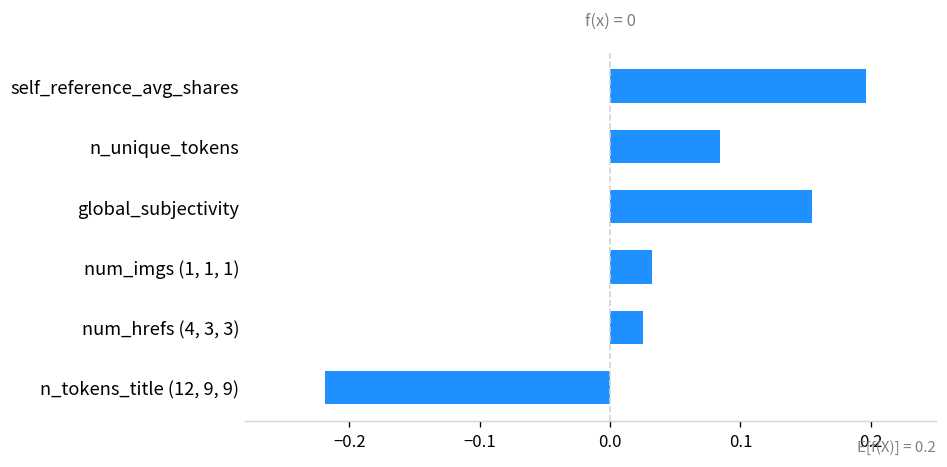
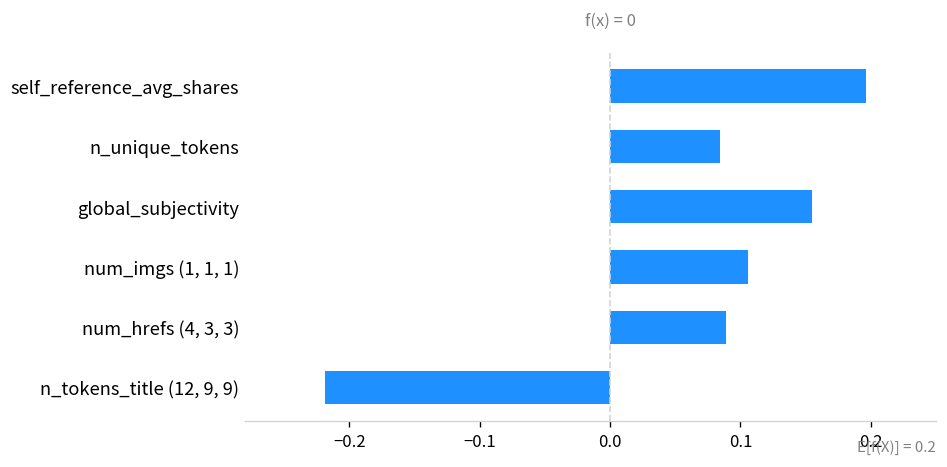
num_imgs (1, 1, 1): 0.032 -> 0.106
num_hrefs (4, 3, 3): 0.025 -> 0.089
